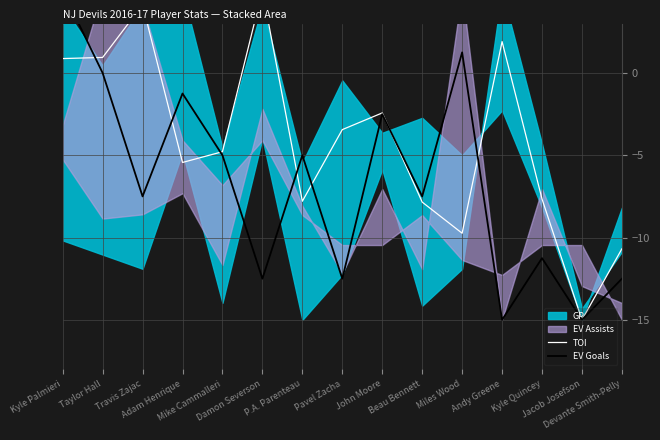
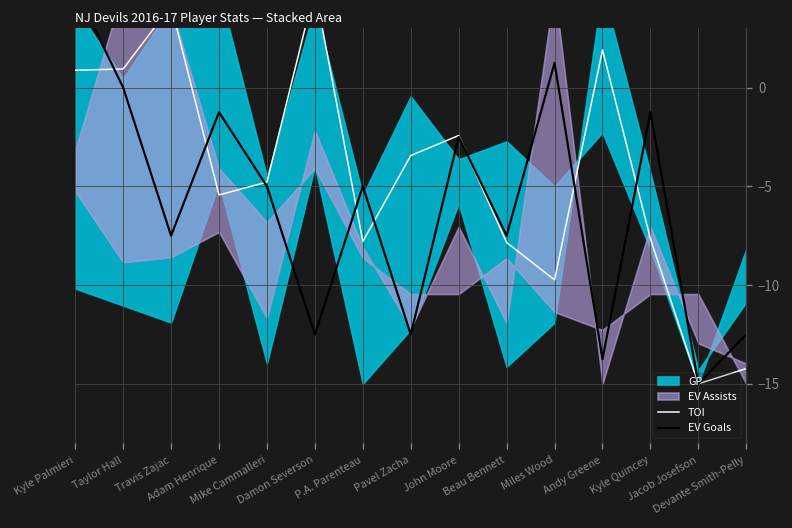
EV Goals, Andy Greene: -15.0 -> -13.8
EV Goals, Kyle Quincey: -11.3 -> -1.3
TOI, Devante Smith-Pelly: -10.7 -> -14.2
